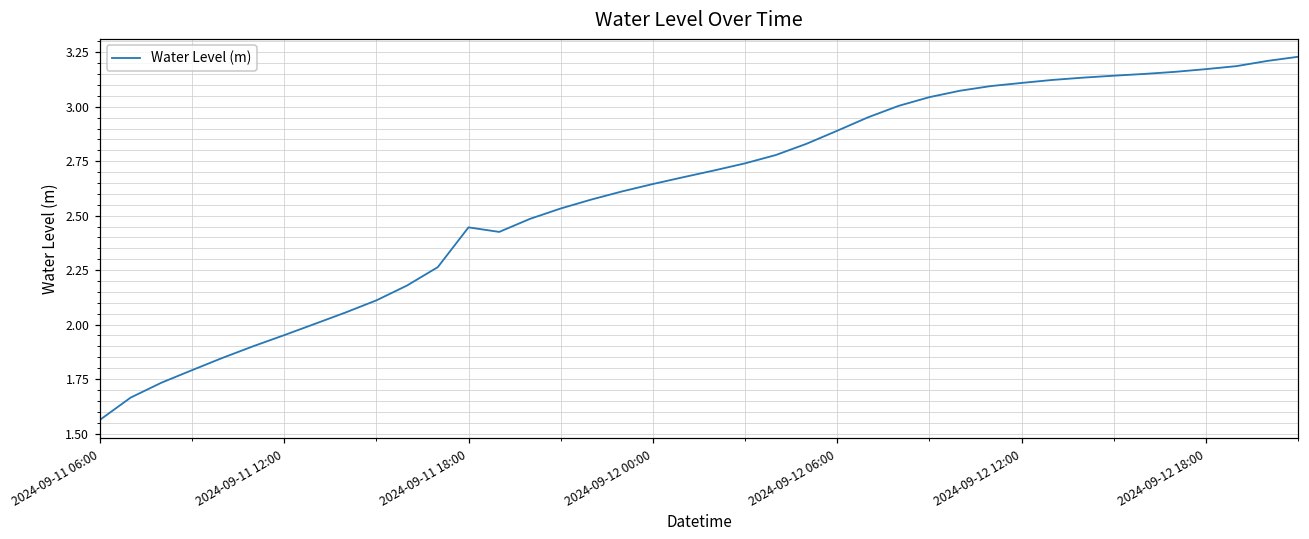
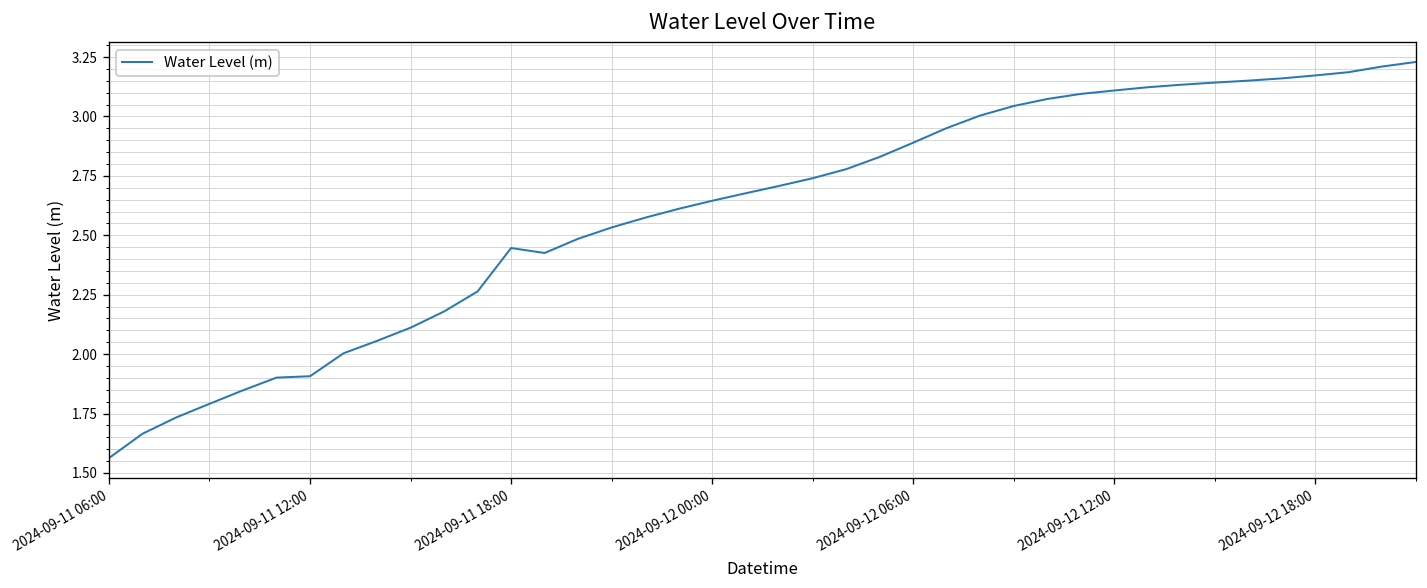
2024-09-11 12:00: 1.95 -> 1.91
